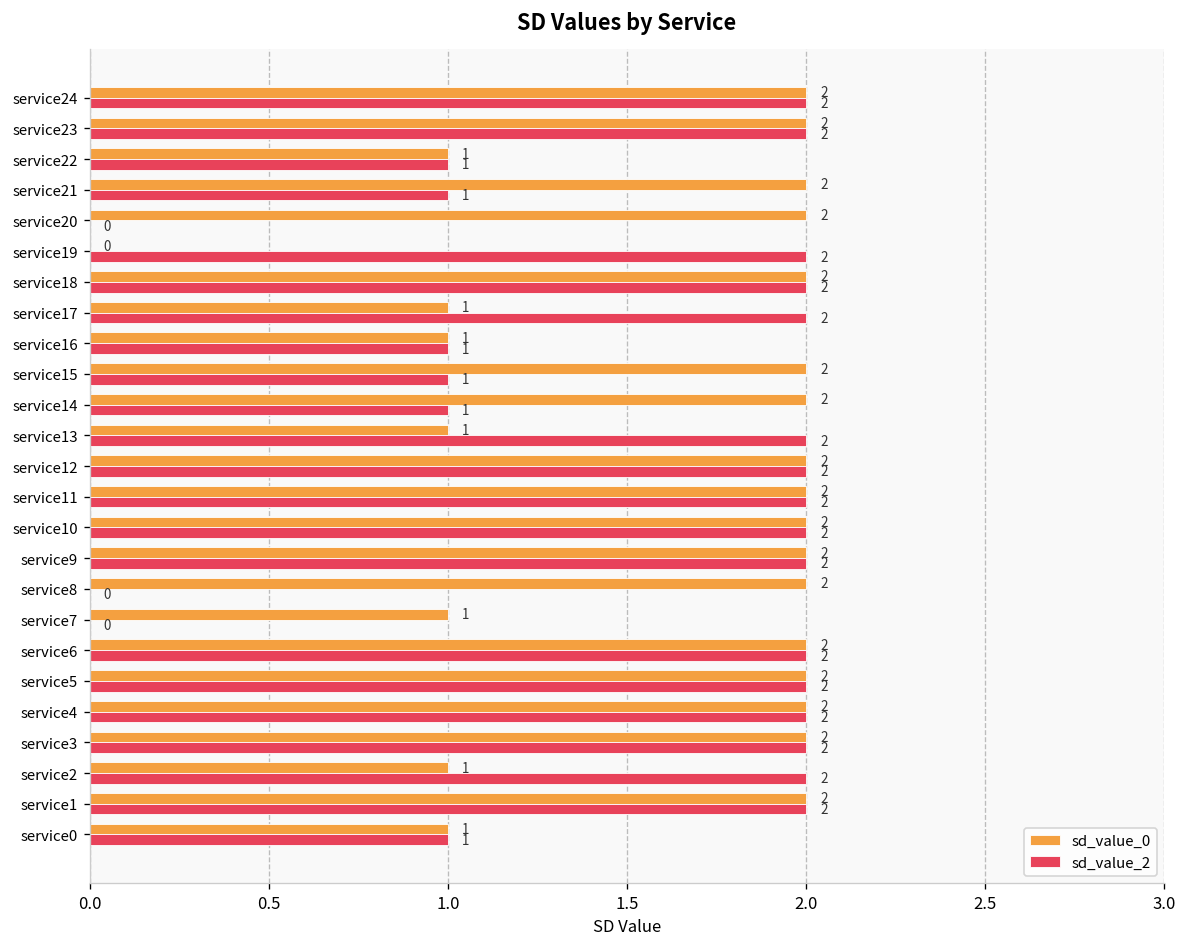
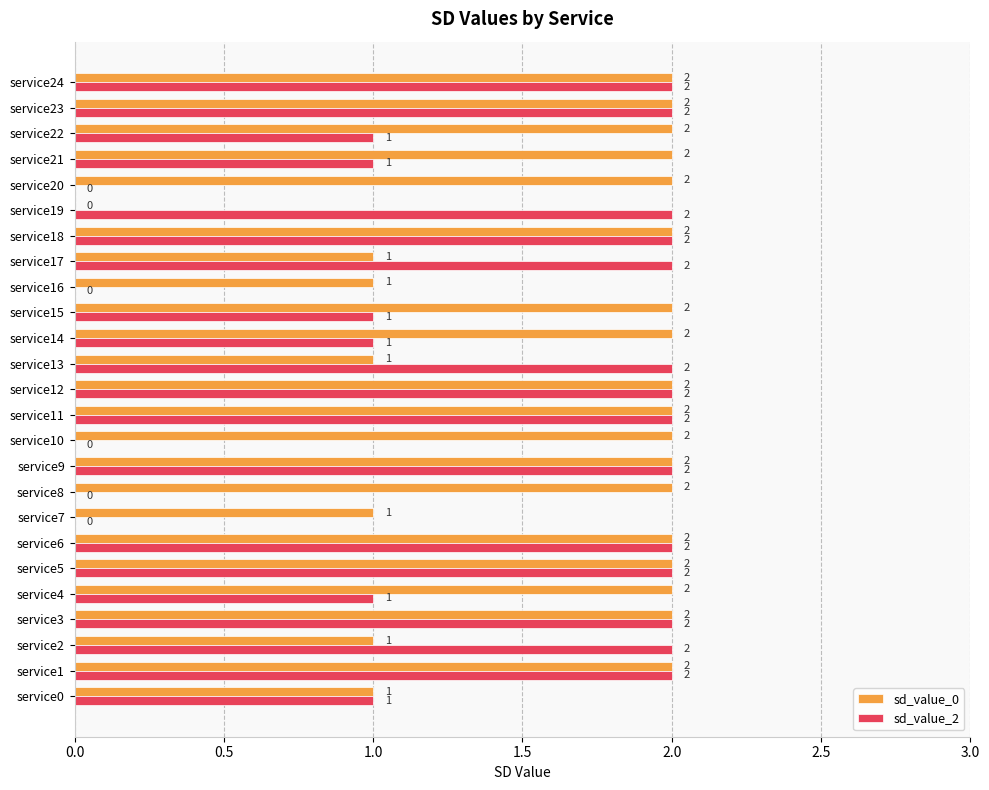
sd_value_0, service22: 1 -> 2
sd_value_2, service16: 1 -> 0
sd_value_2, service10: 2 -> 0
sd_value_2, service4: 2 -> 1
